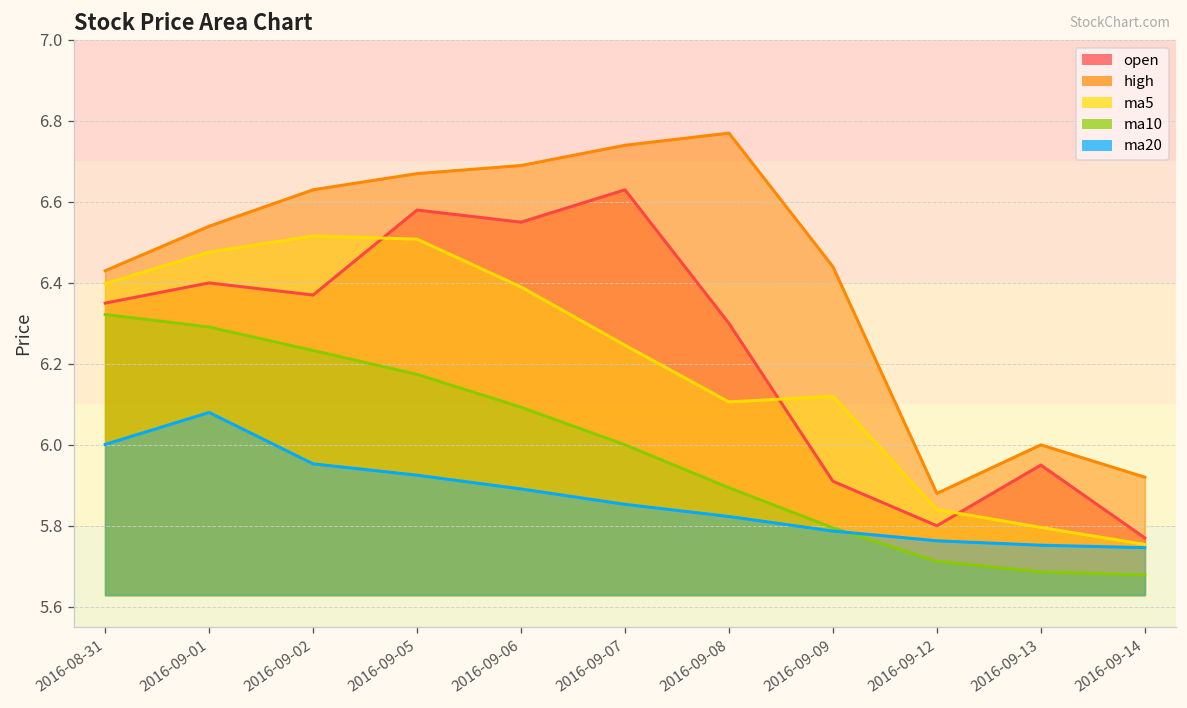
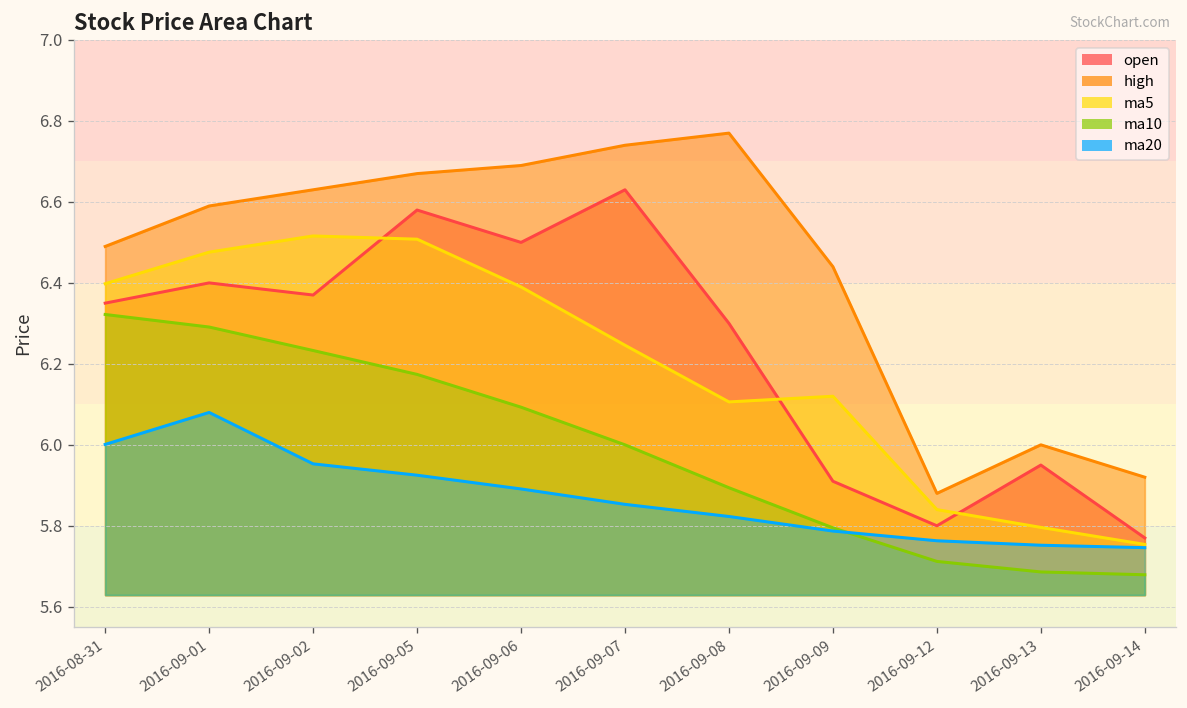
high, 2016-08-31: 6.43 -> 6.49
high, 2016-09-01: 6.54 -> 6.59
open, 2016-09-06: 6.55 -> 6.50
